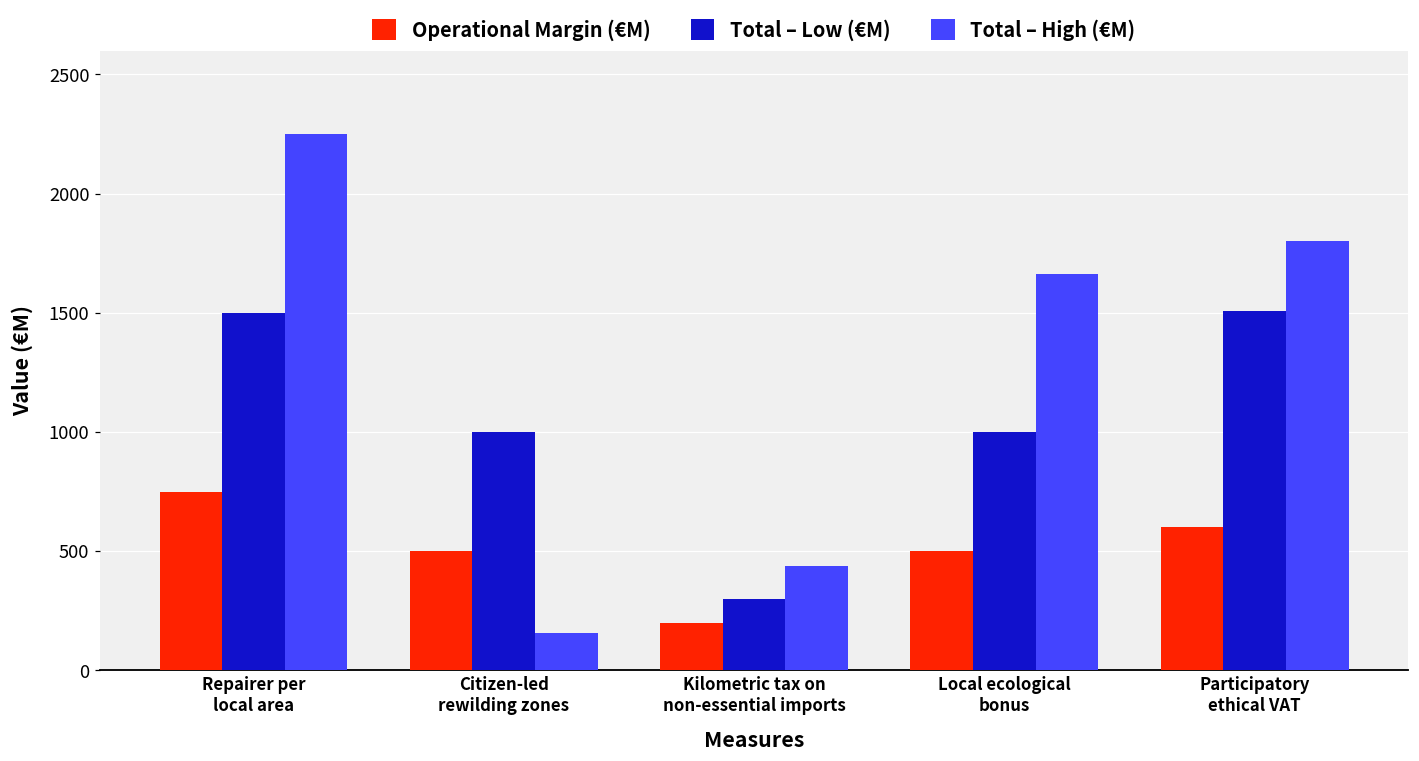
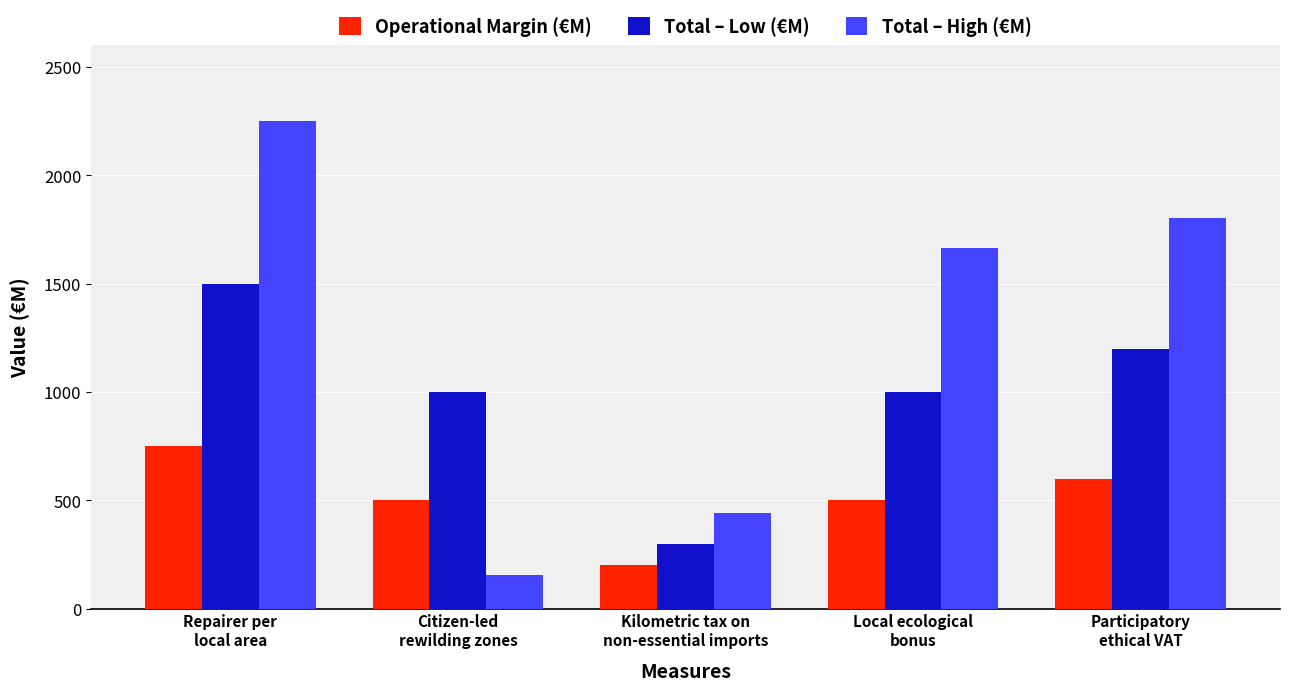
Total – Low (€M), Participatory ethical VAT: 1510 -> 1200
